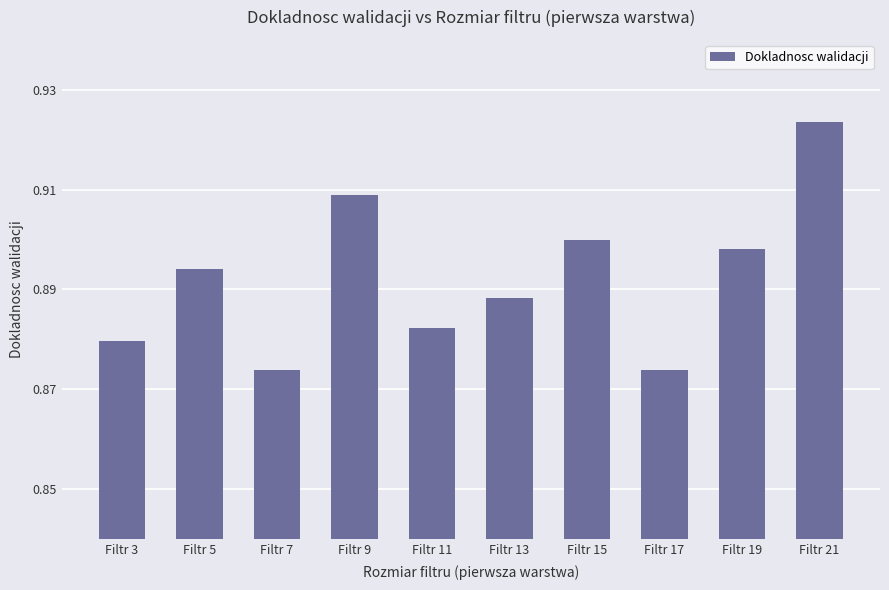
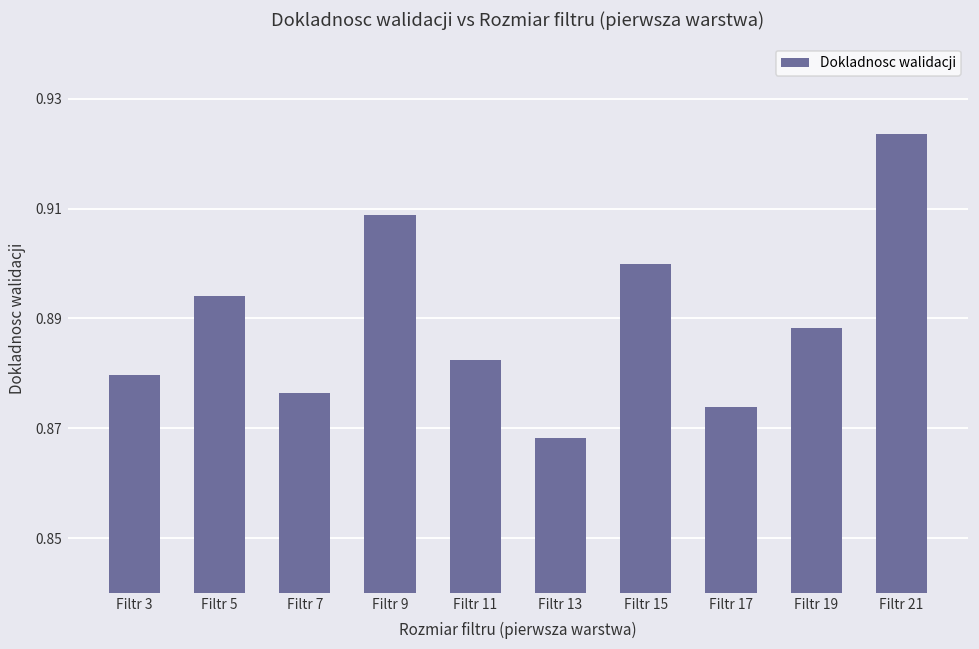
Filtr 7: 0.874 -> 0.876
Filtr 13: 0.888 -> 0.868
Filtr 19: 0.898 -> 0.888
